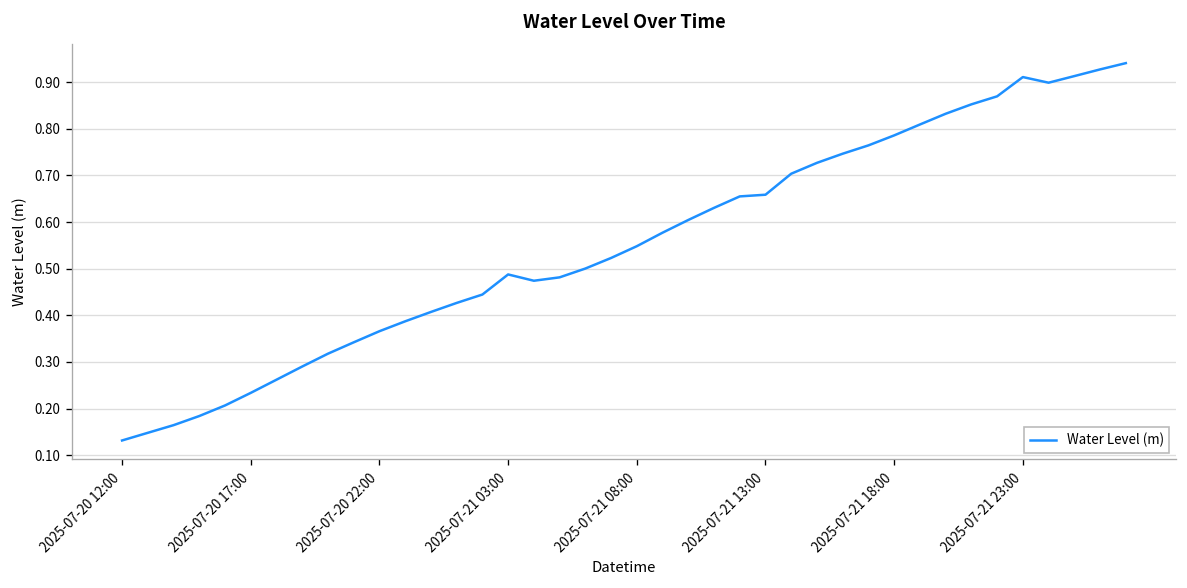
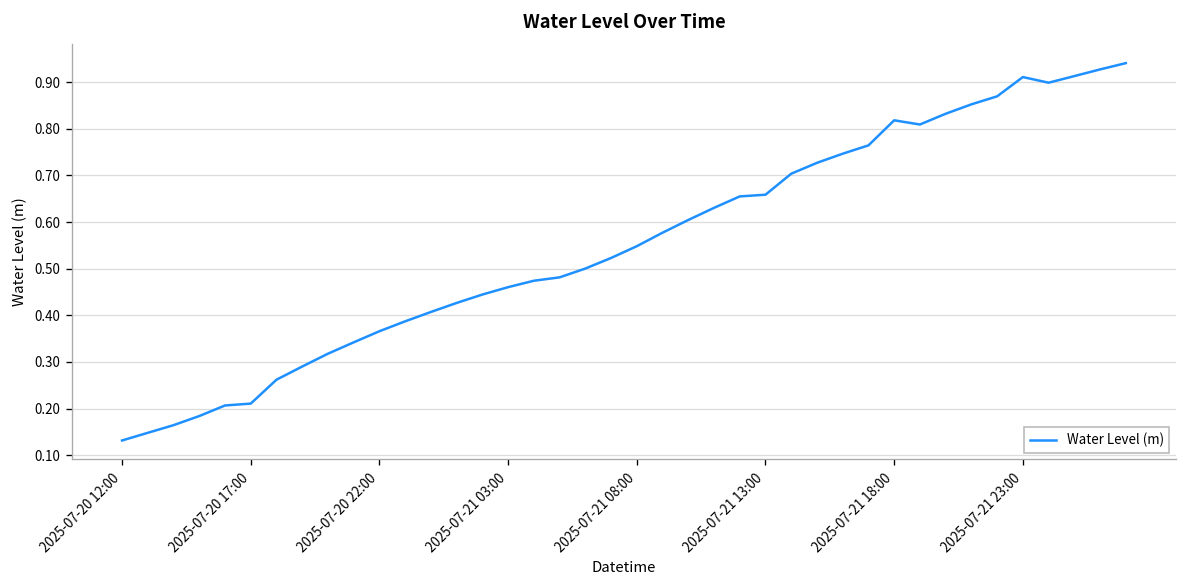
2025-07-20 17:00: 0.23 -> 0.21
2025-07-21 03:00: 0.49 -> 0.46
2025-07-21 18:00: 0.79 -> 0.82
